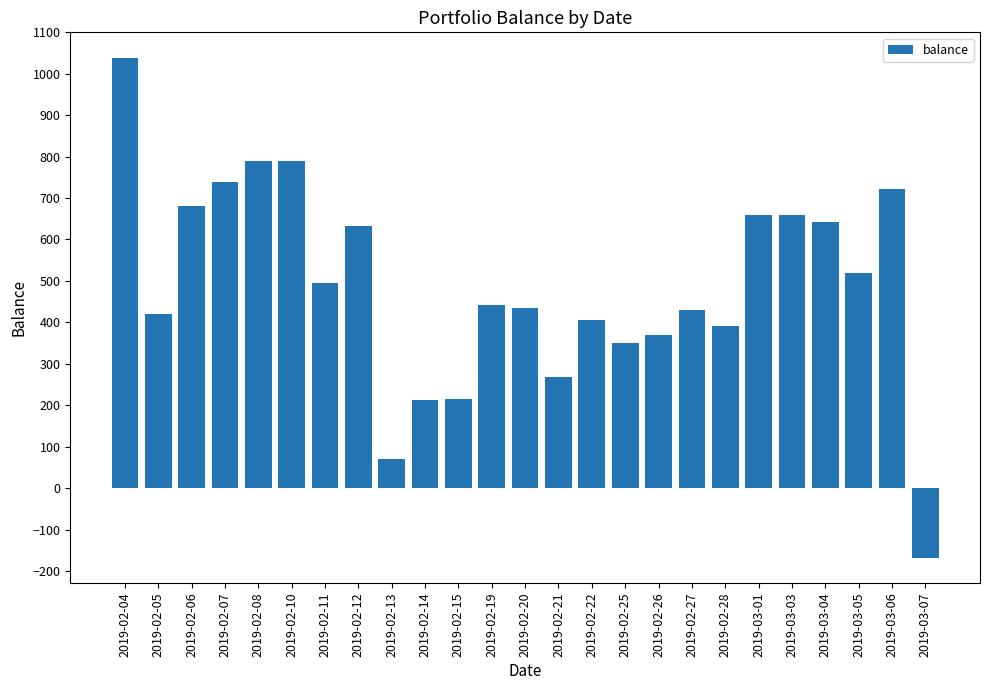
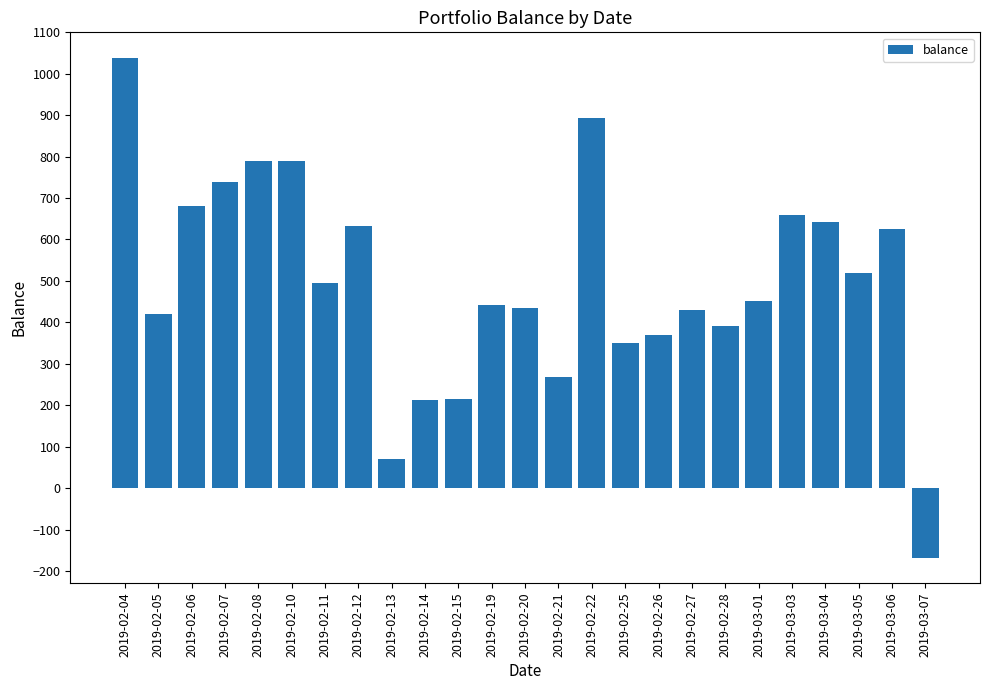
2019-02-22: 400 -> 890
2019-03-01: 660 -> 450
2019-03-06: 720 -> 630
